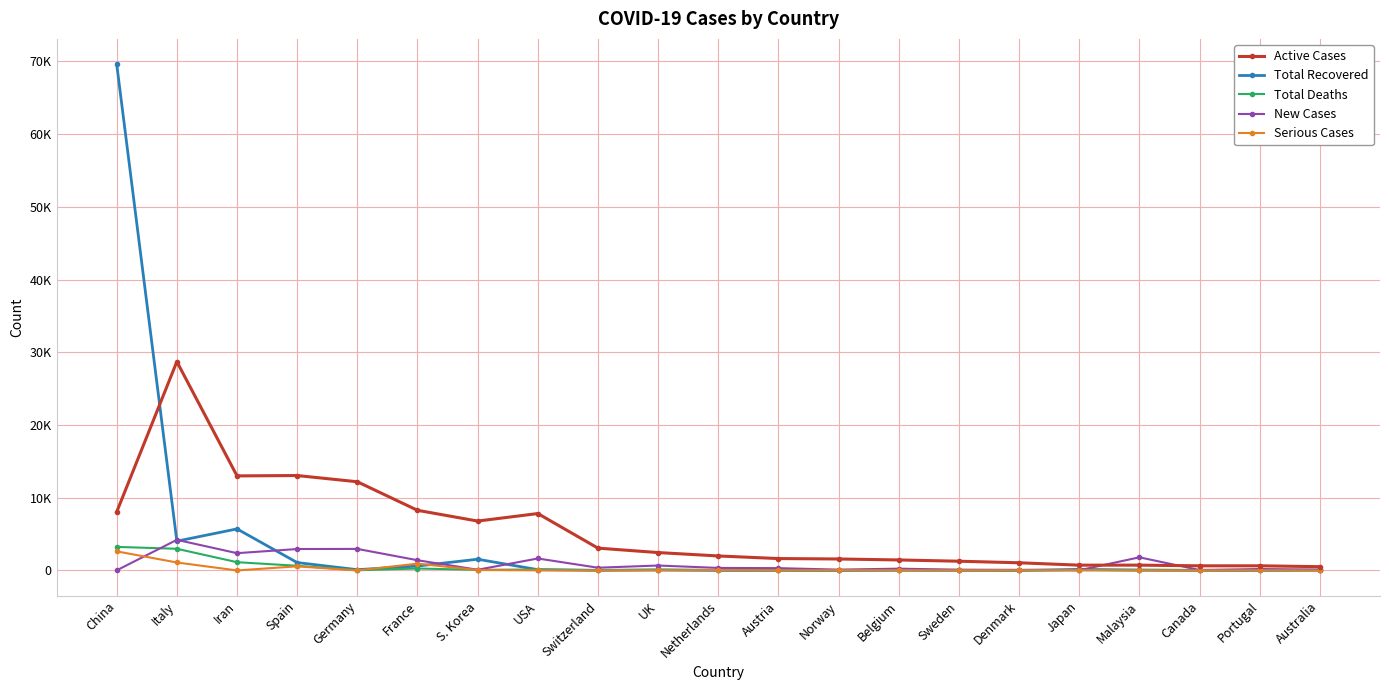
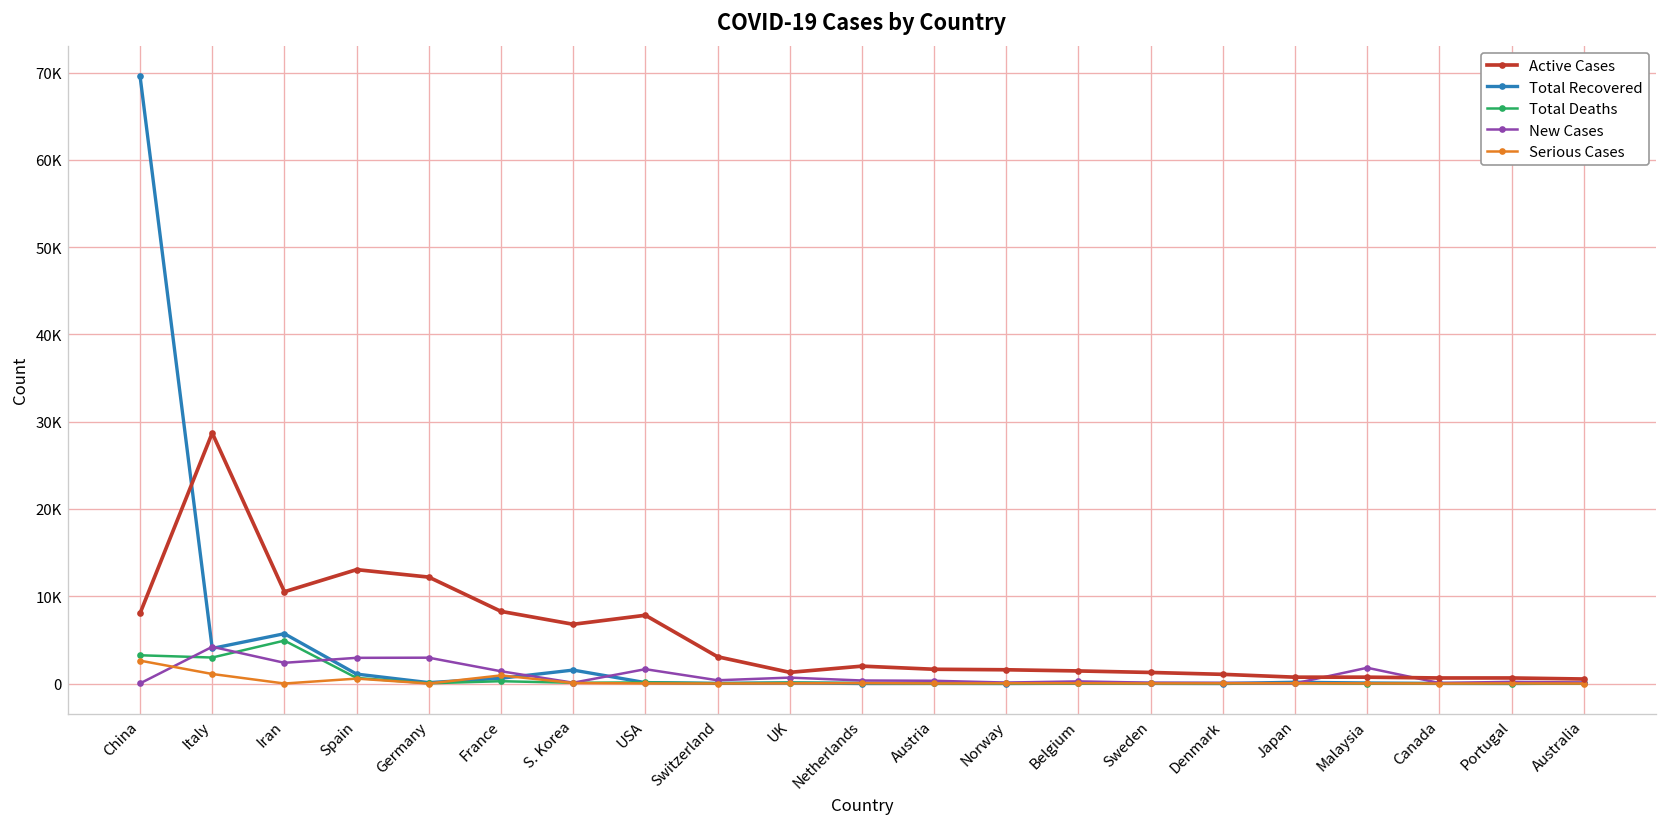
Active Cases, Iran: 13000 -> 11000
Total Deaths, Iran: 1000 -> 5000
Active Cases, UK: 2000 -> 1000
